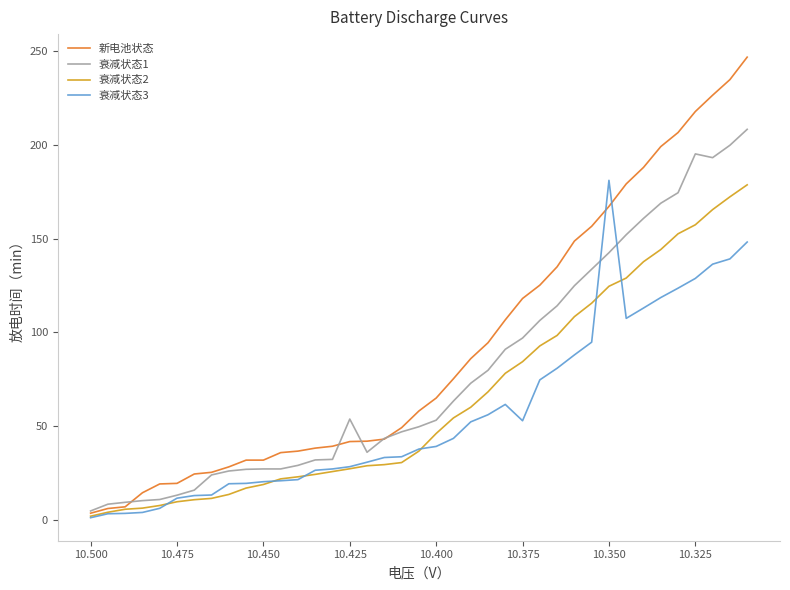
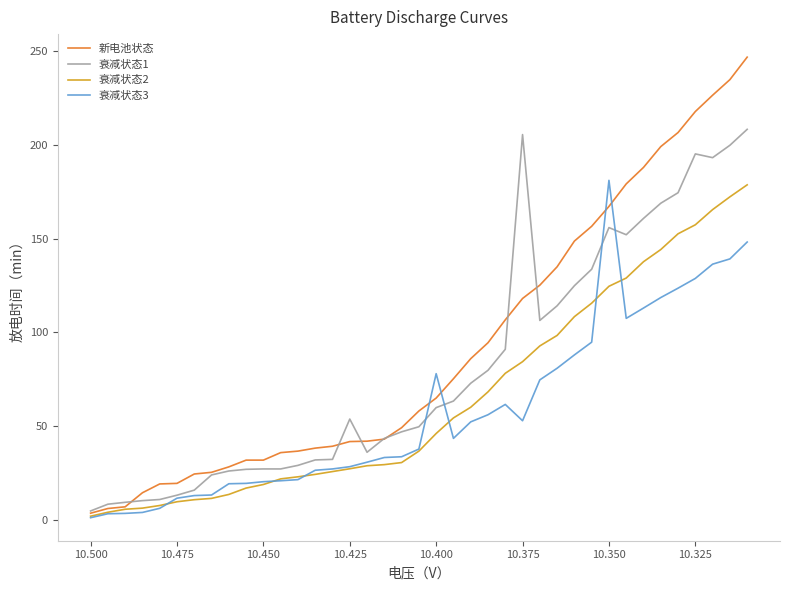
衰减状态1, 10.400: 53 -> 60
衰减状态3, 10.400: 39 -> 78
衰减状态1, 10.375: 97 -> 206
衰减状态1, 10.350: 143 -> 156
